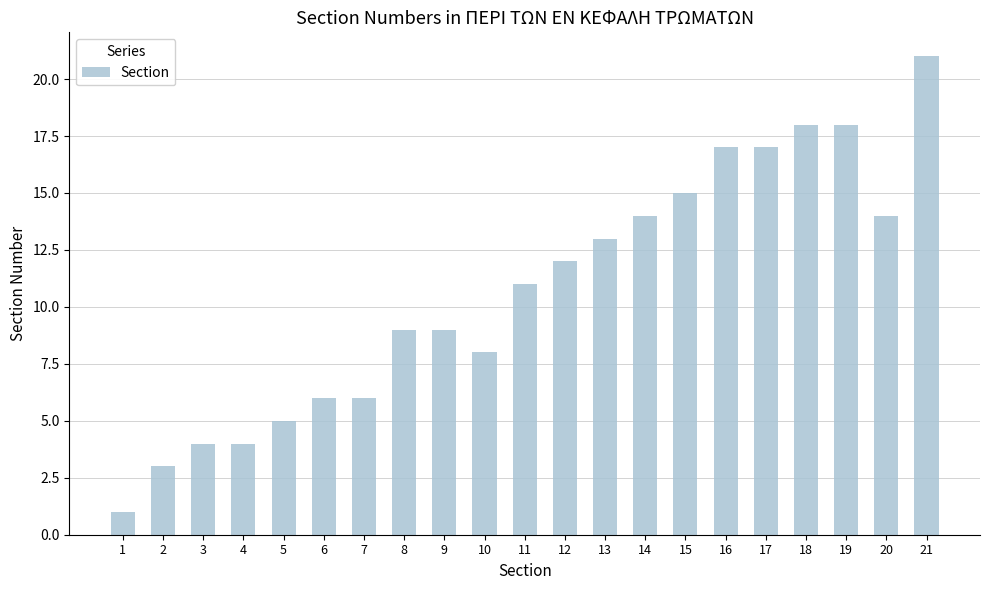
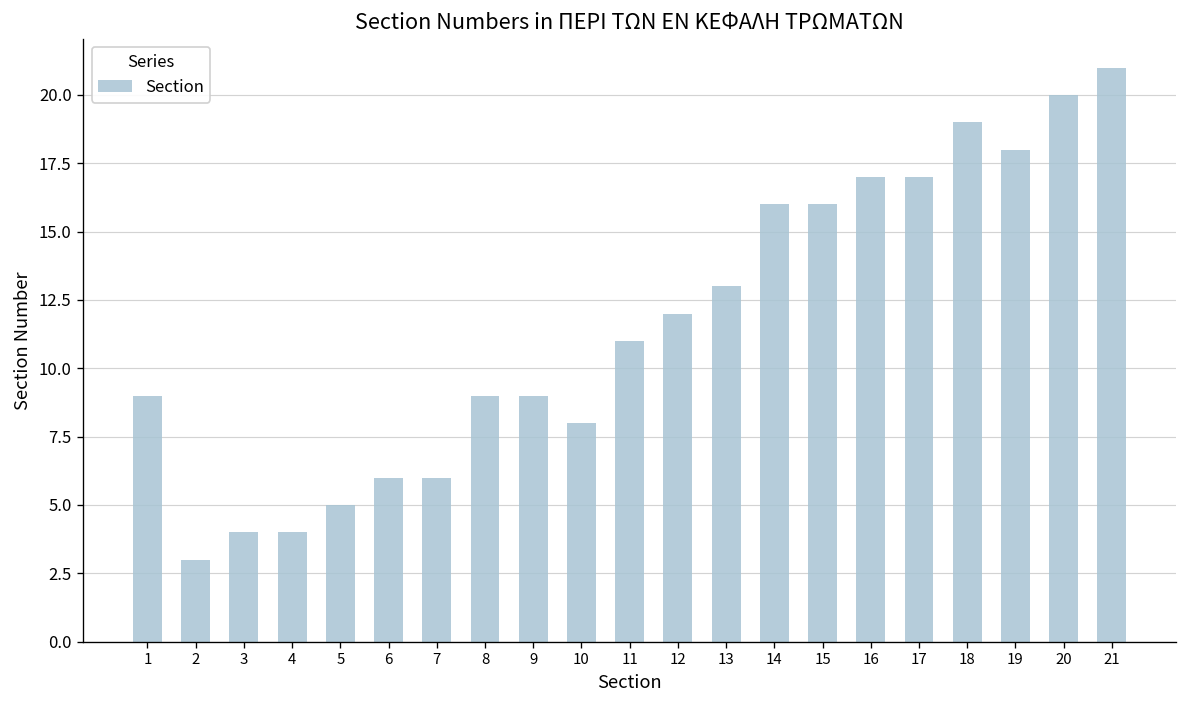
1: 1 -> 9
14: 14 -> 16
15: 15 -> 16
18: 18 -> 19
20: 14 -> 20
